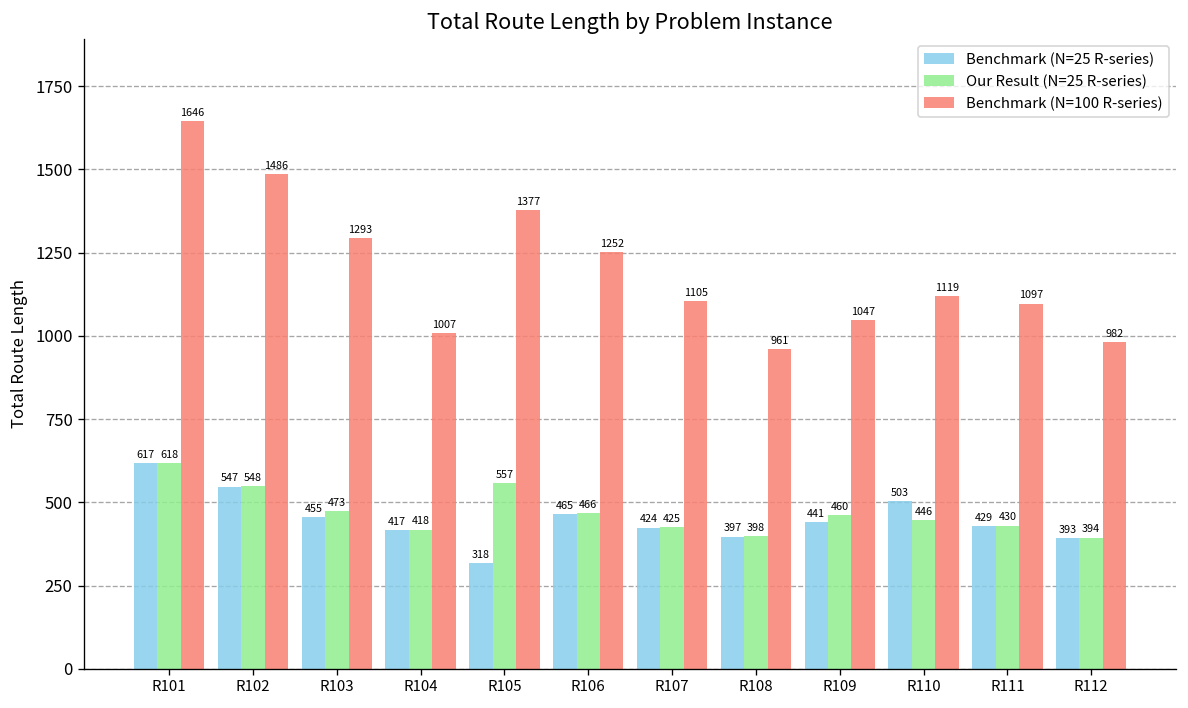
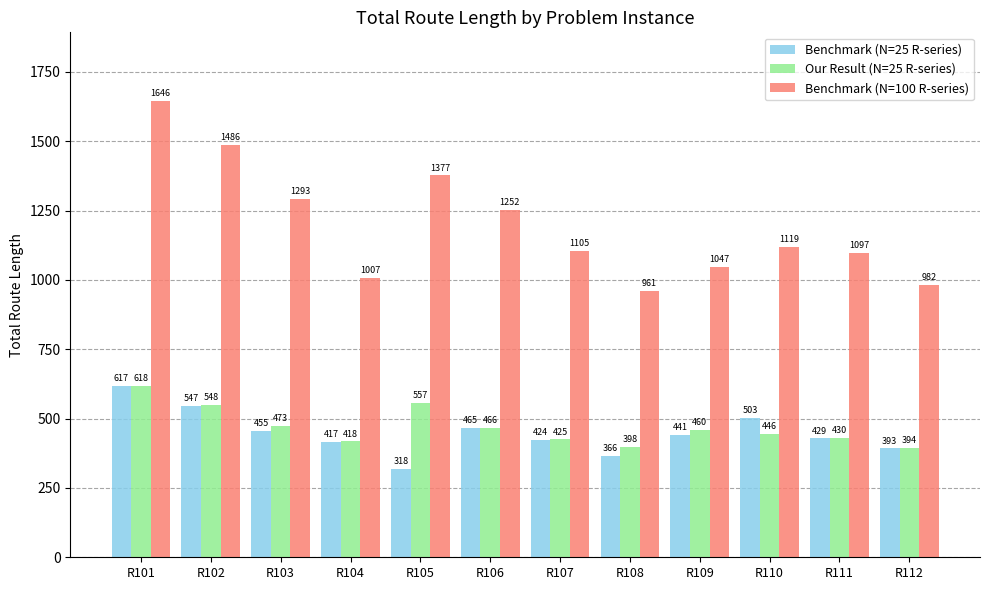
Benchmark (N=25 R-series), R108: 397 -> 366
